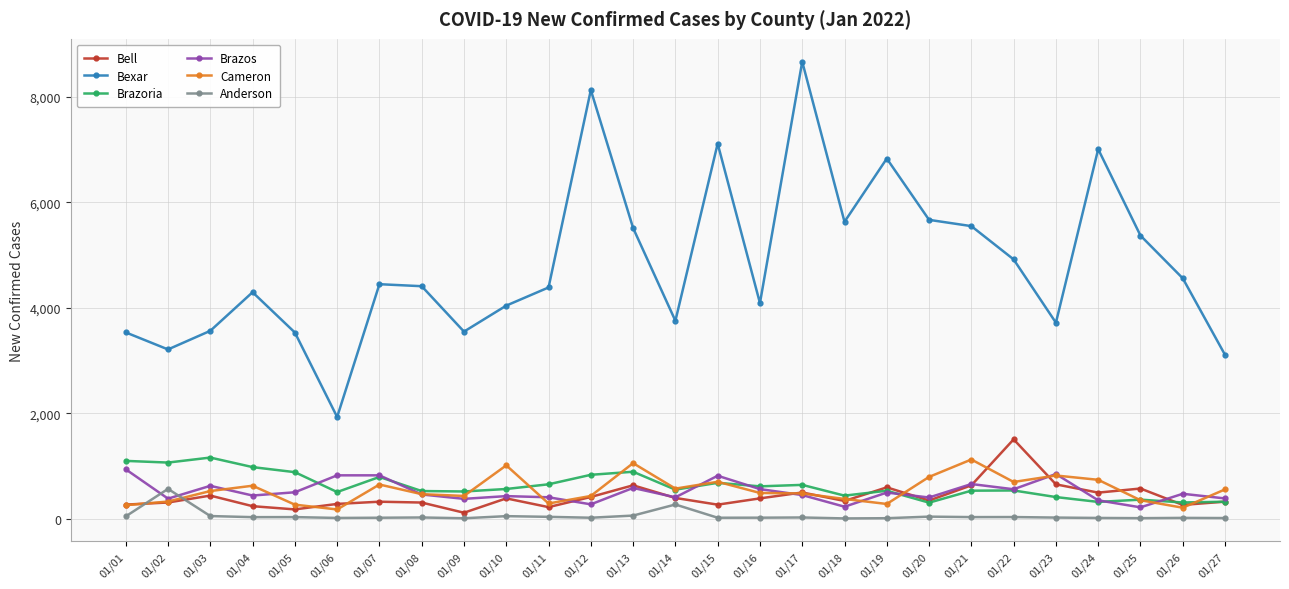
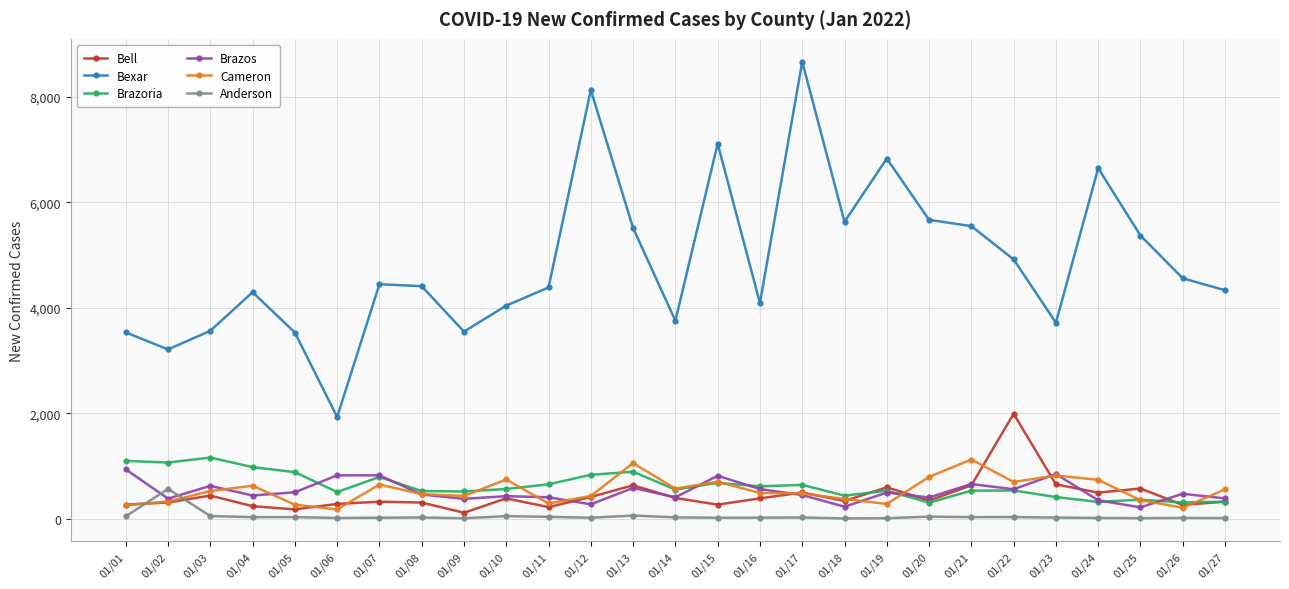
Cameron, 01/10: 1,000 -> 700
Anderson, 01/14: 300 -> 0
Bell, 01/22: 1,500 -> 2,000
Bexar, 01/24: 7,000 -> 6,600
Bexar, 01/27: 3,100 -> 4,300
